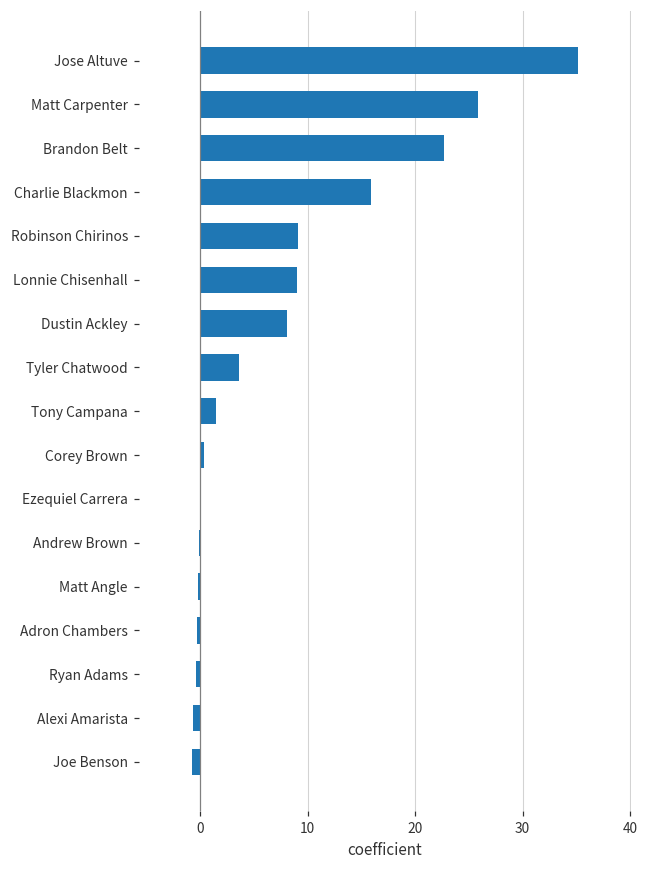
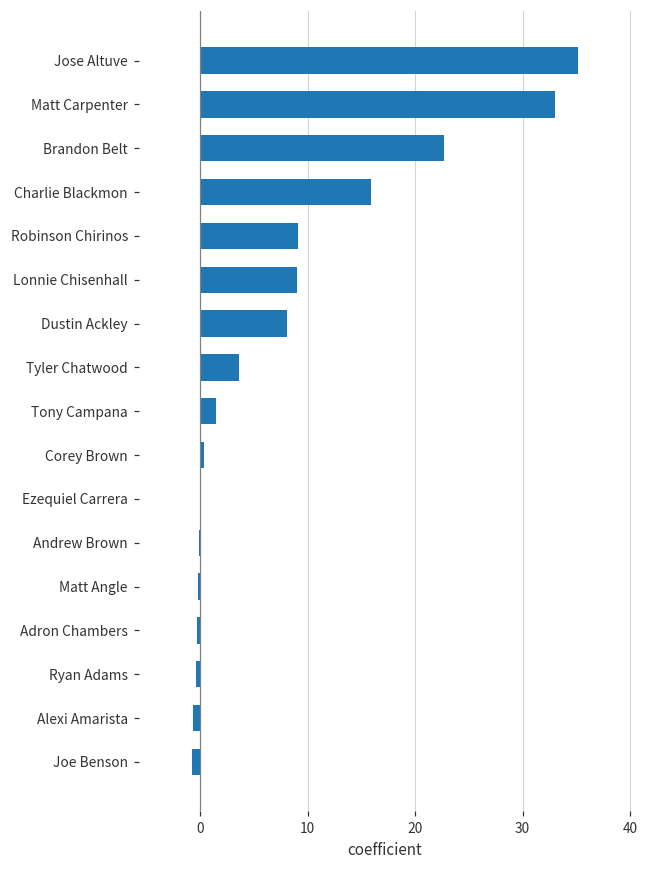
Matt Carpenter: 26 -> 33
